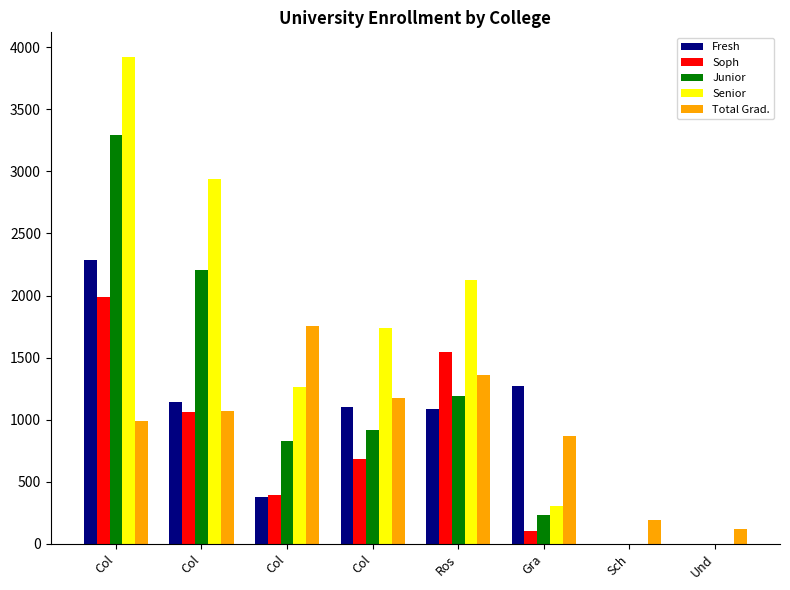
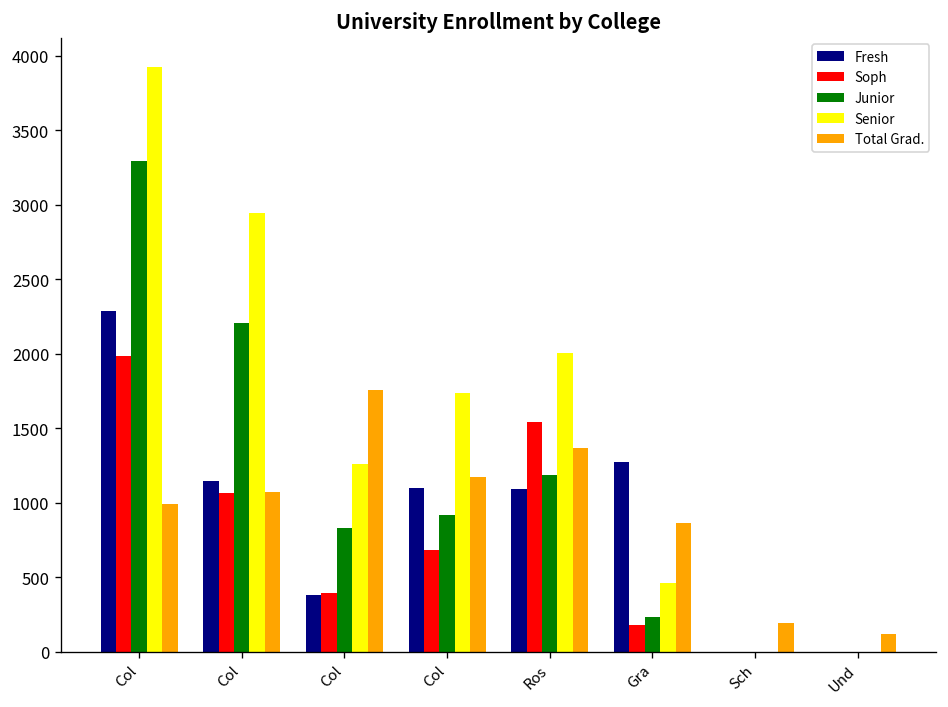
Senior, Ros: 2130 -> 2010
Soph, Gra: 100 -> 180
Senior, Gra: 310 -> 460
